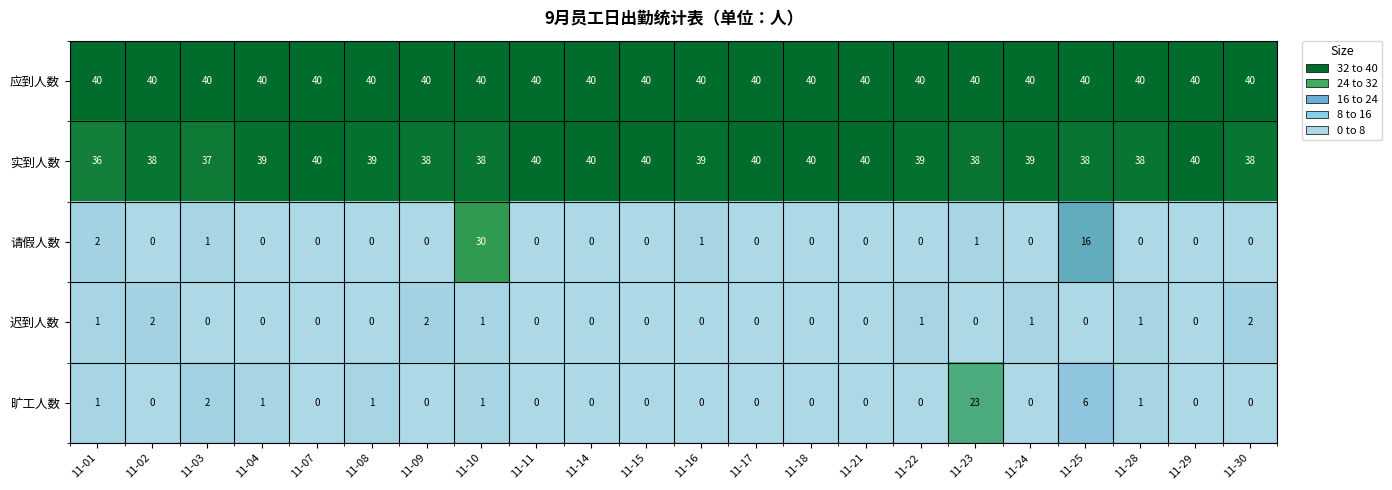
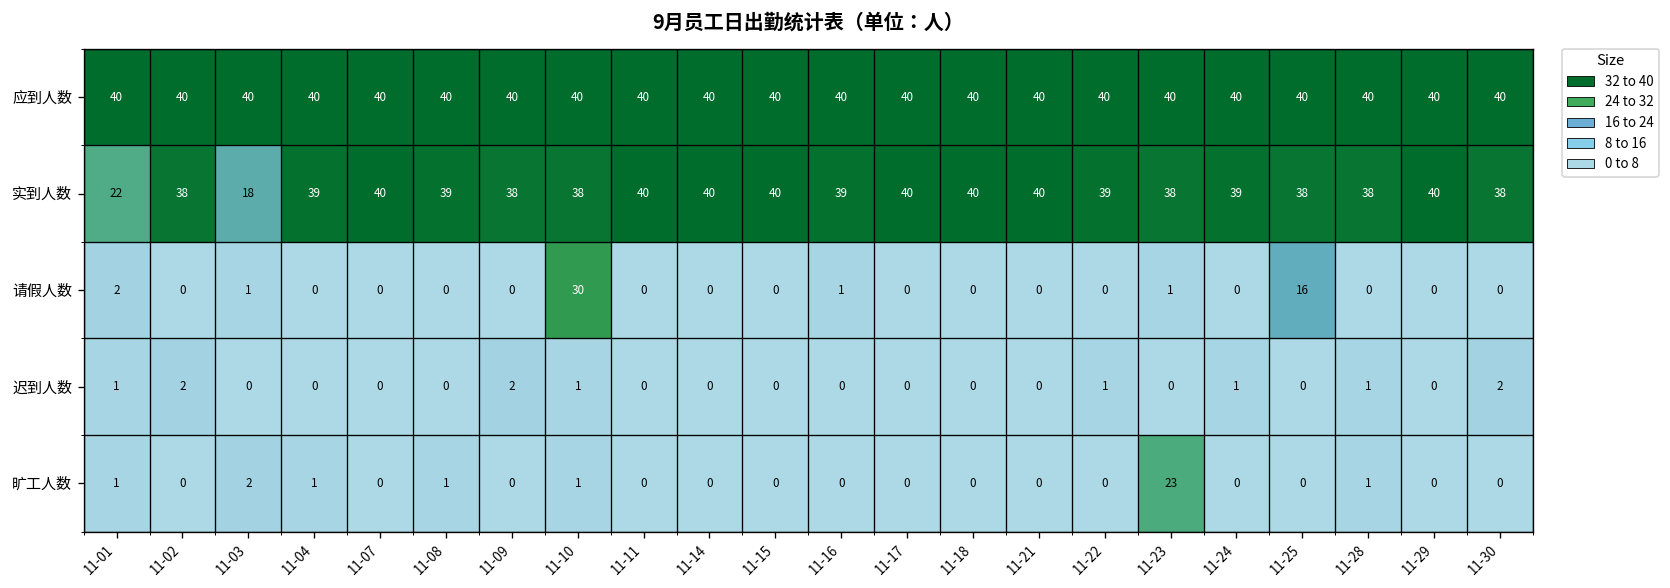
实到人数, 11-01: 36 -> 22
实到人数, 11-03: 37 -> 18
旷工人数, 11-25: 6 -> 0
